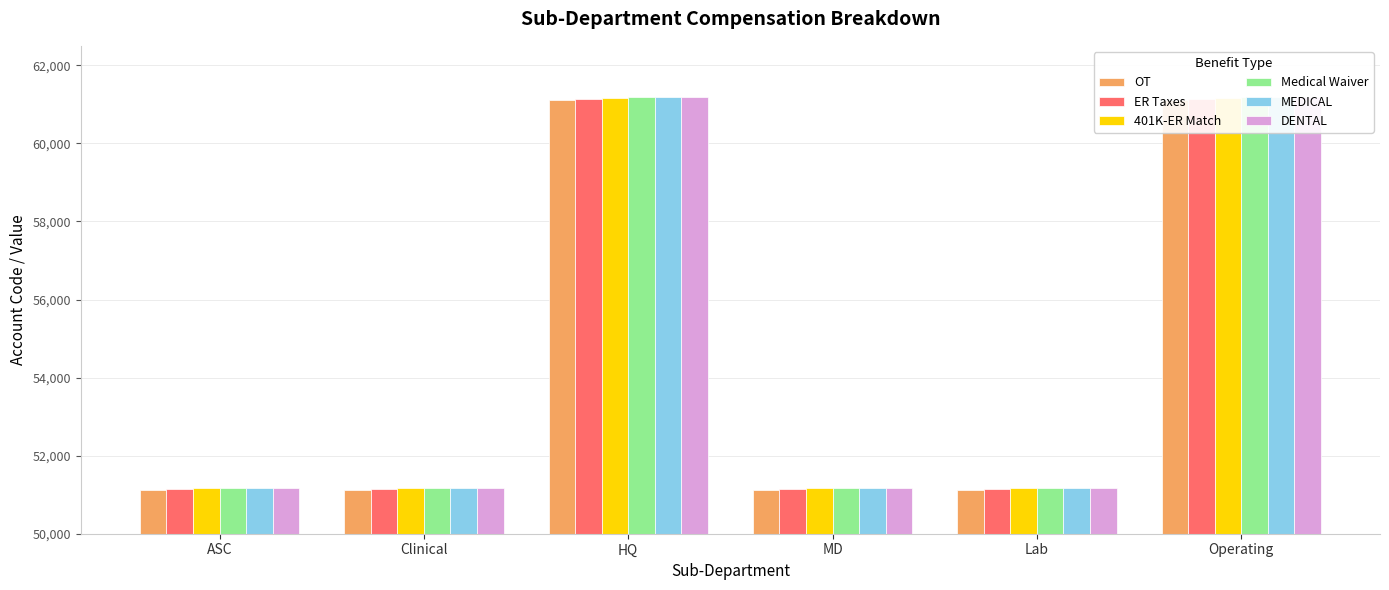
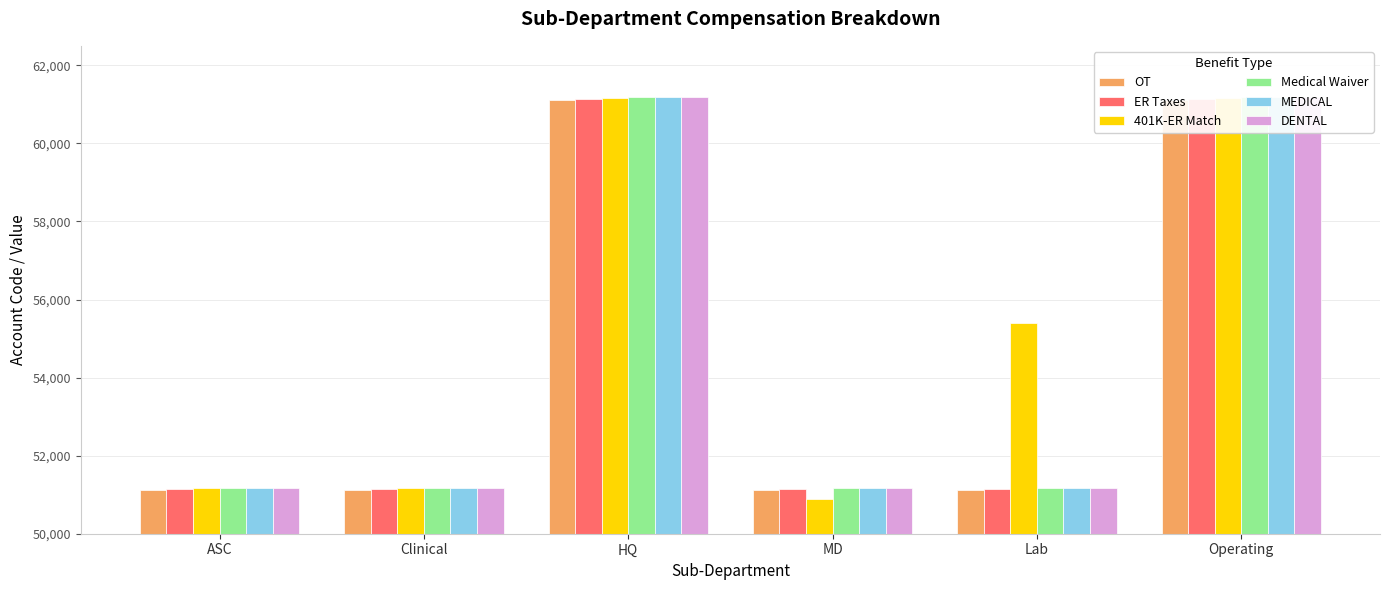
401K-ER Match, MD: 51,200 -> 50,900
401K-ER Match, Lab: 51,200 -> 55,400
